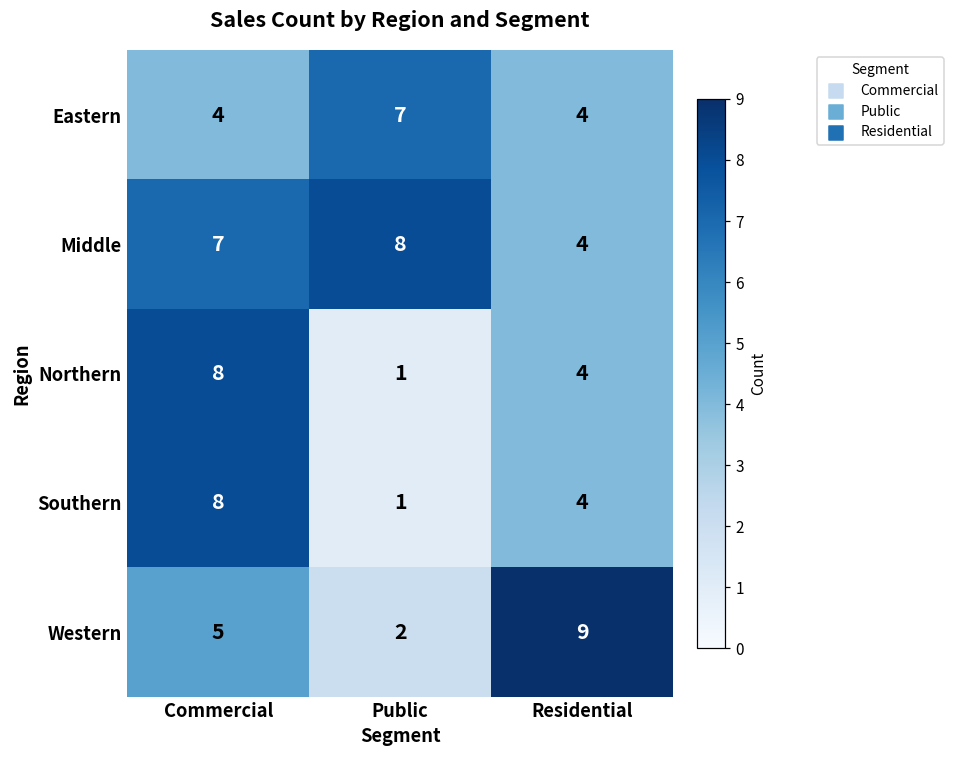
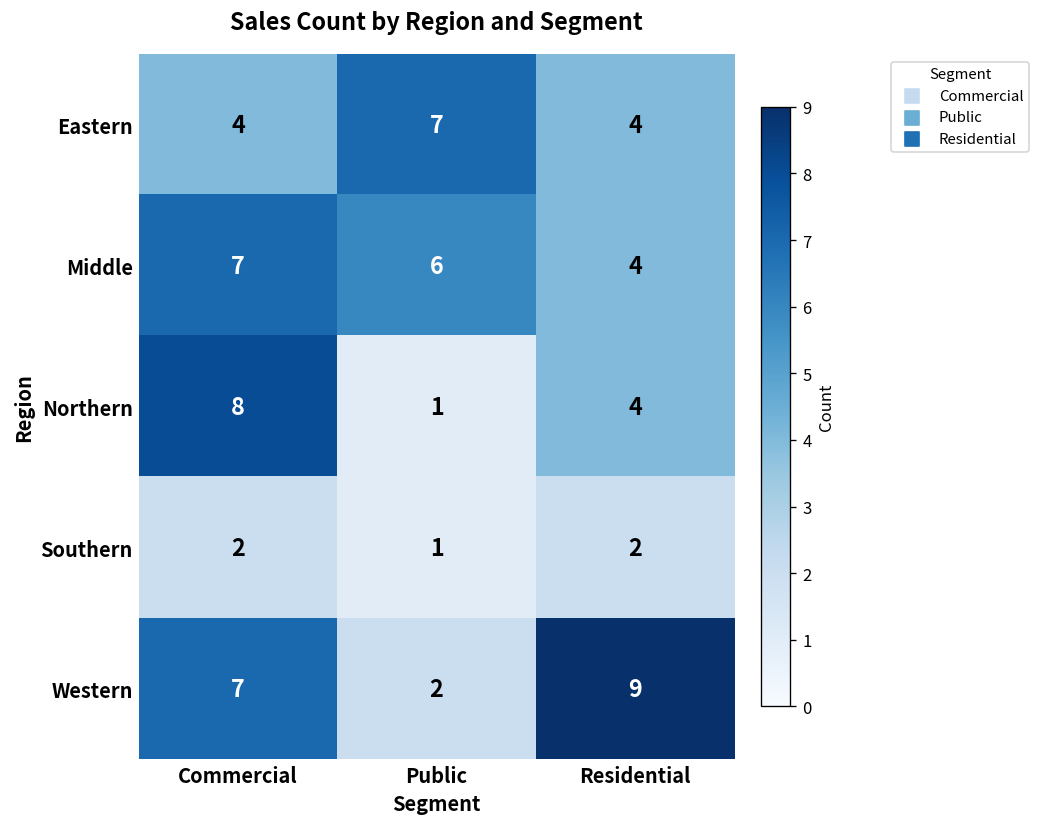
Middle, Public: 8 -> 6
Southern, Commercial: 8 -> 2
Southern, Residential: 4 -> 2
Western, Commercial: 5 -> 7
